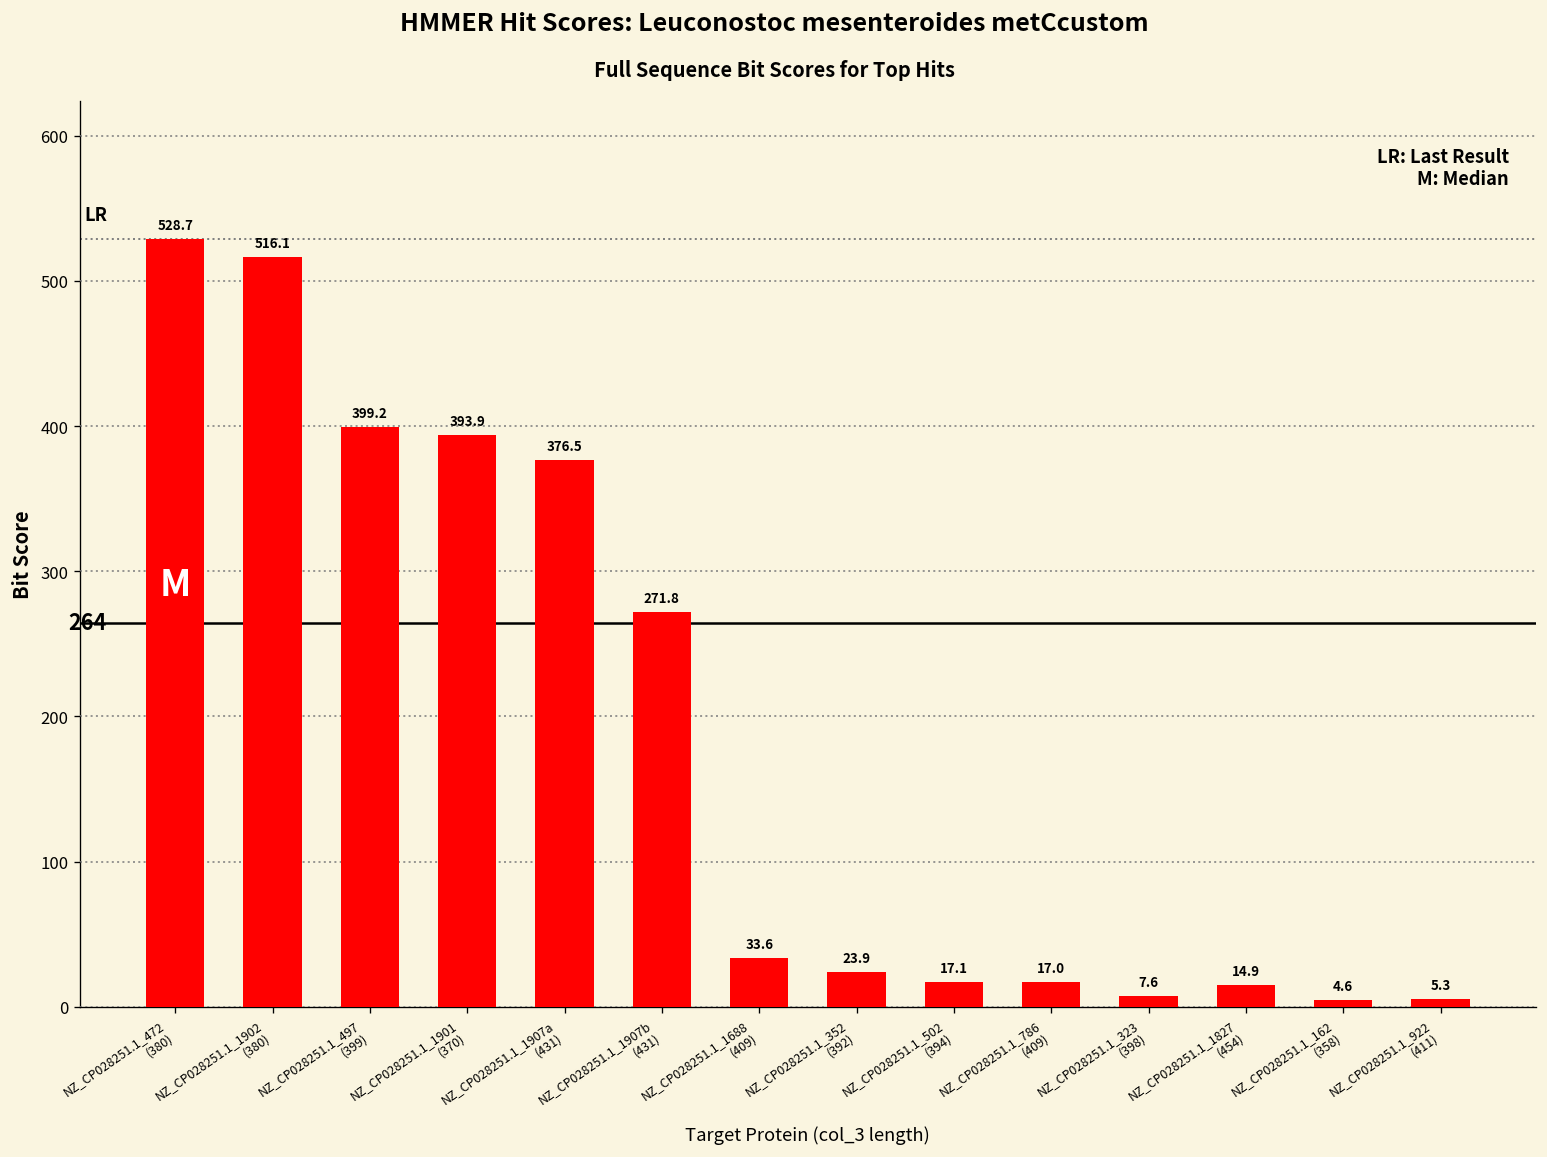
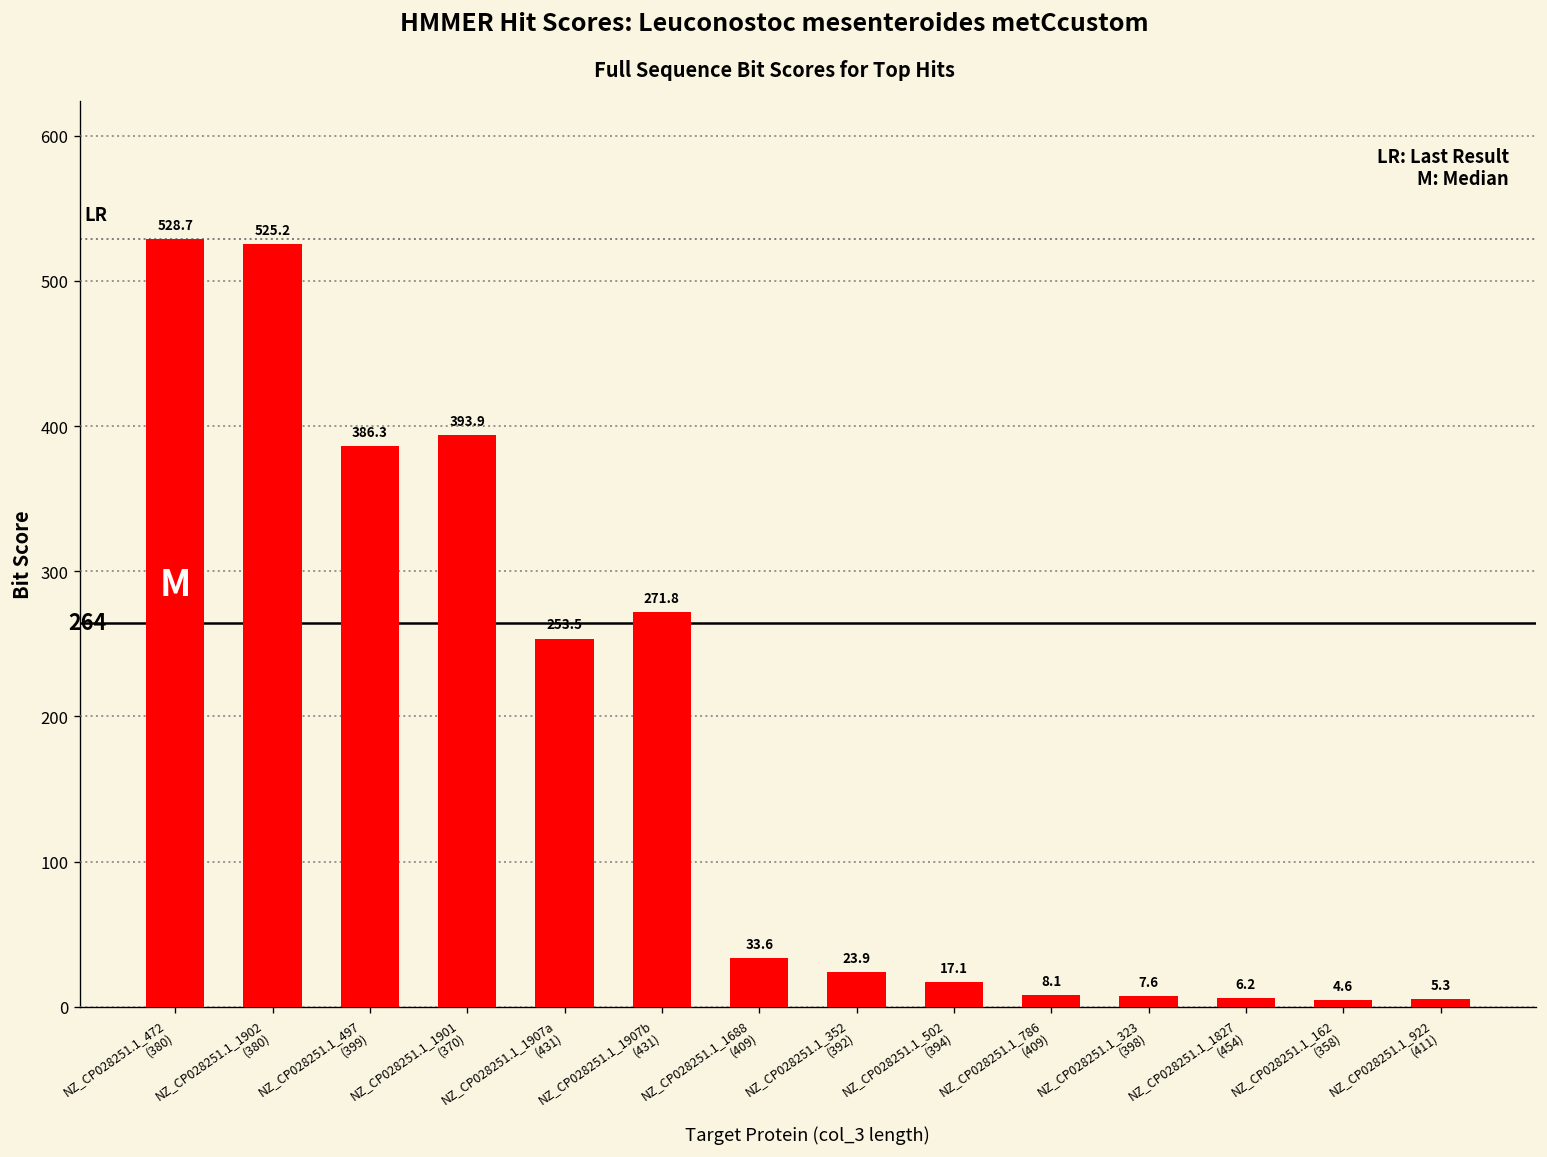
NZ_CP028251.1_1902 (380): 516.1 -> 525.2
NZ_CP028251.1_497 (399): 399.2 -> 386.3
NZ_CP028251.1_1907a (431): 376.5 -> 253.5
NZ_CP028251.1_786 (409): 17.0 -> 8.1
NZ_CP028251.1_1827 (454): 14.9 -> 6.2
